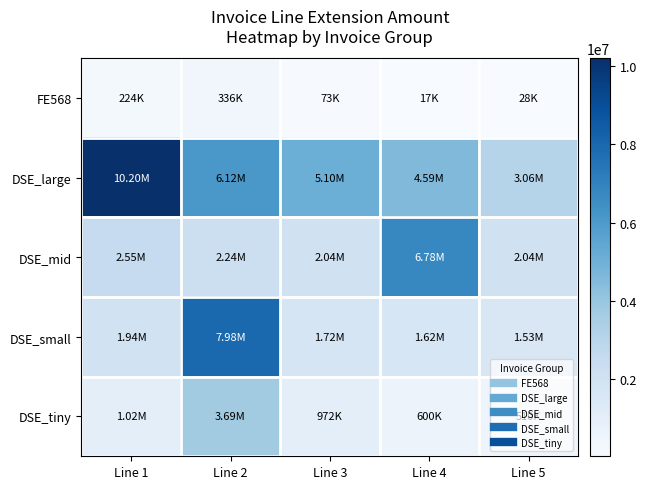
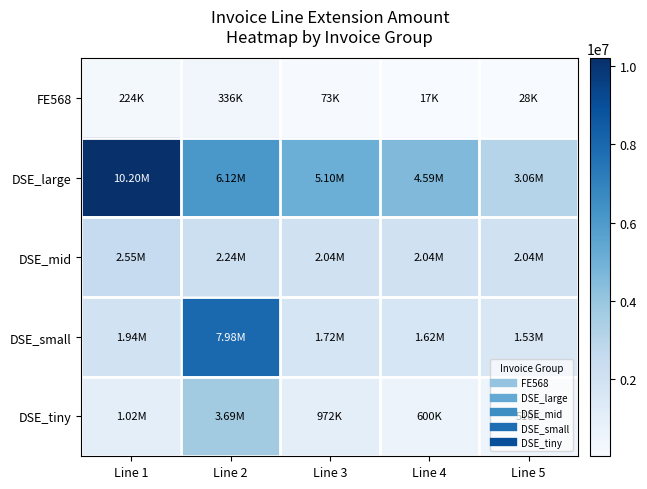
DSE_mid, Line 4: 6.78M -> 2.04M
